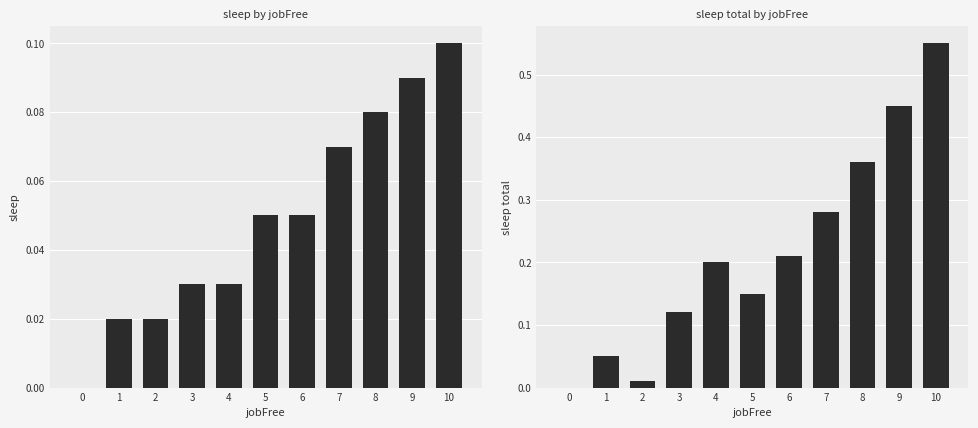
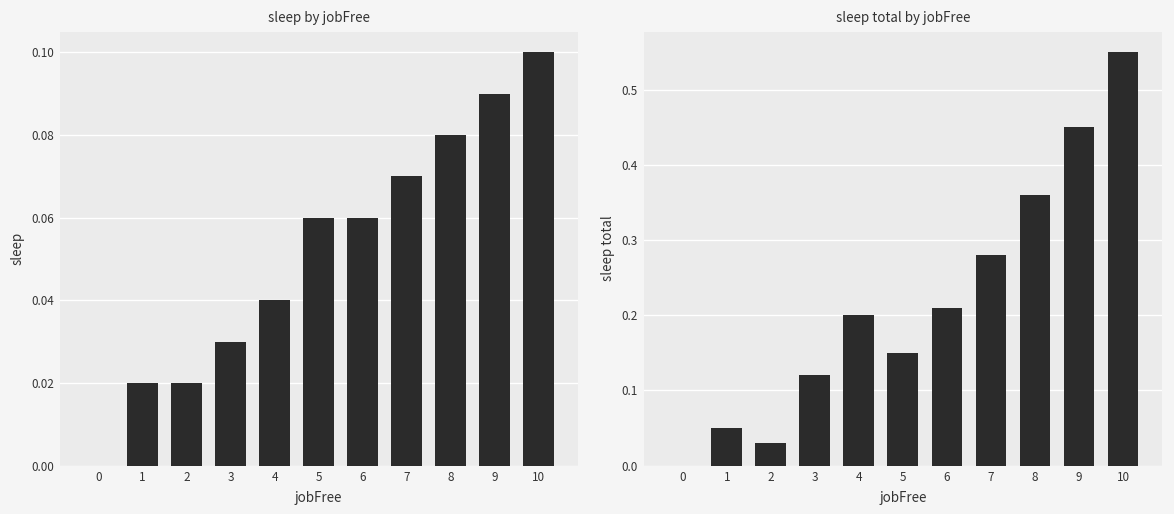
sleep by jobFree, 4: 0.03 -> 0.04
sleep by jobFree, 5: 0.05 -> 0.06
sleep by jobFree, 6: 0.05 -> 0.06
sleep total by jobFree, 2: 0.01 -> 0.03
